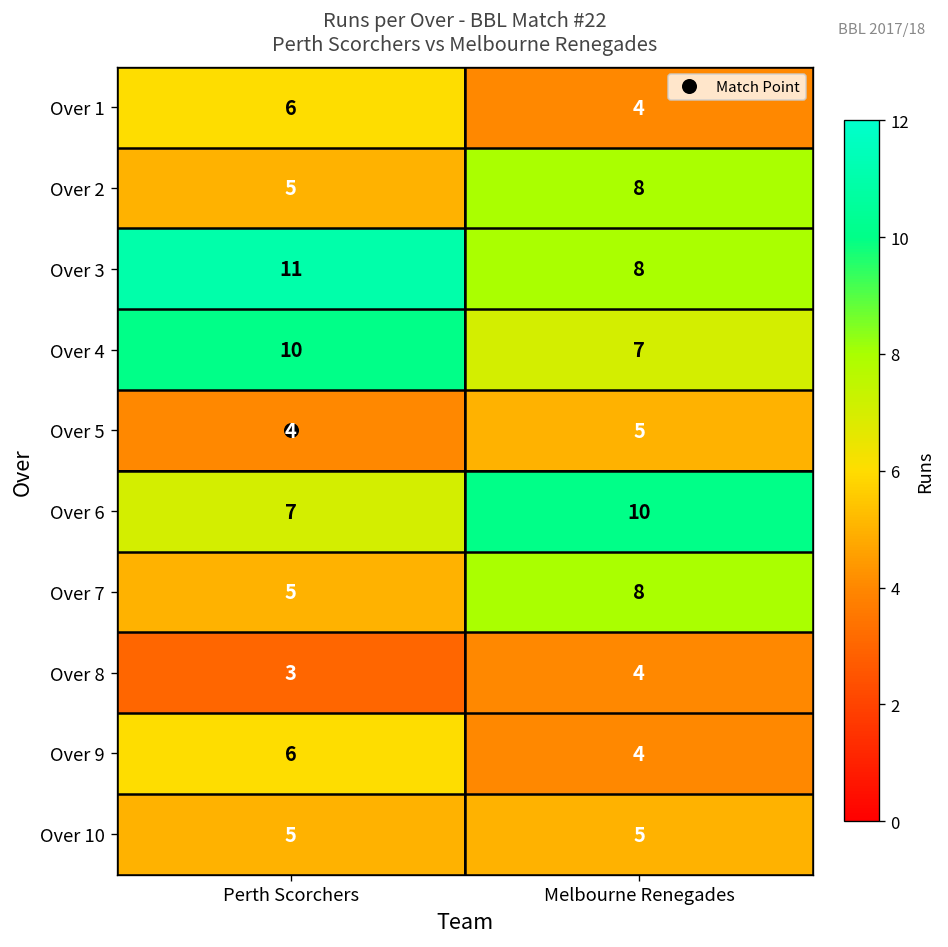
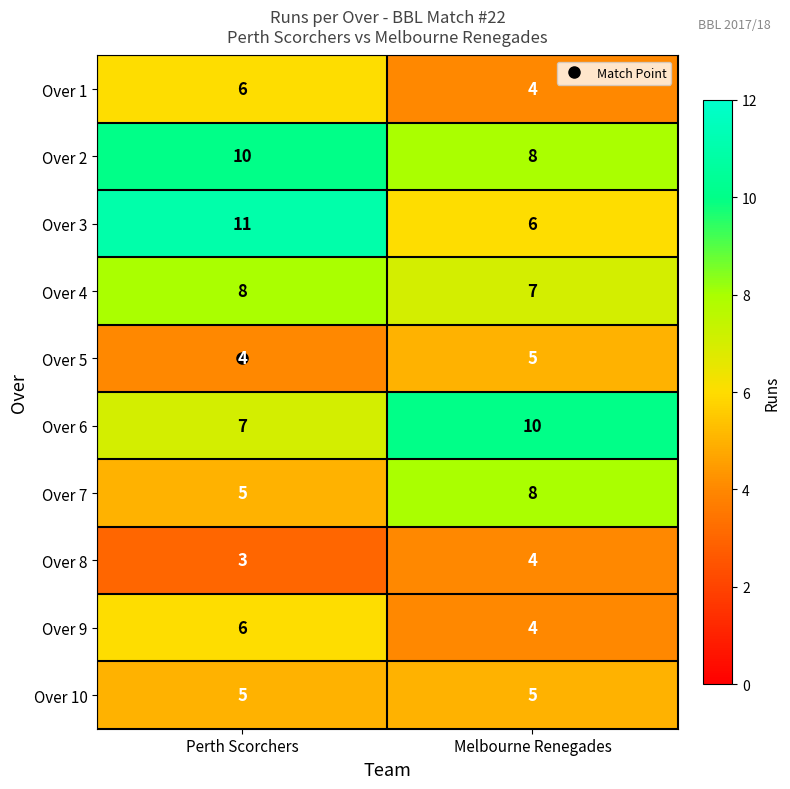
Over 2, Perth Scorchers: 5 -> 10
Over 3, Melbourne Renegades: 8 -> 6
Over 4, Perth Scorchers: 10 -> 8
